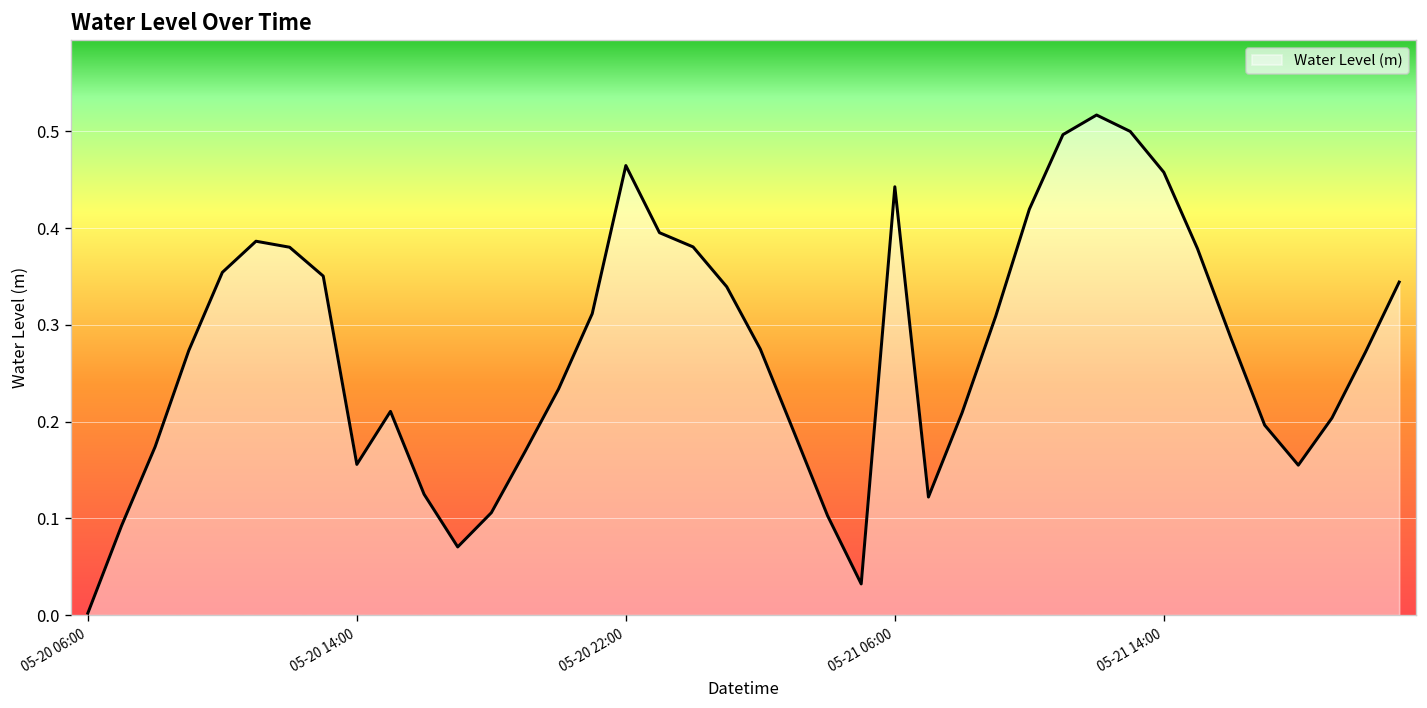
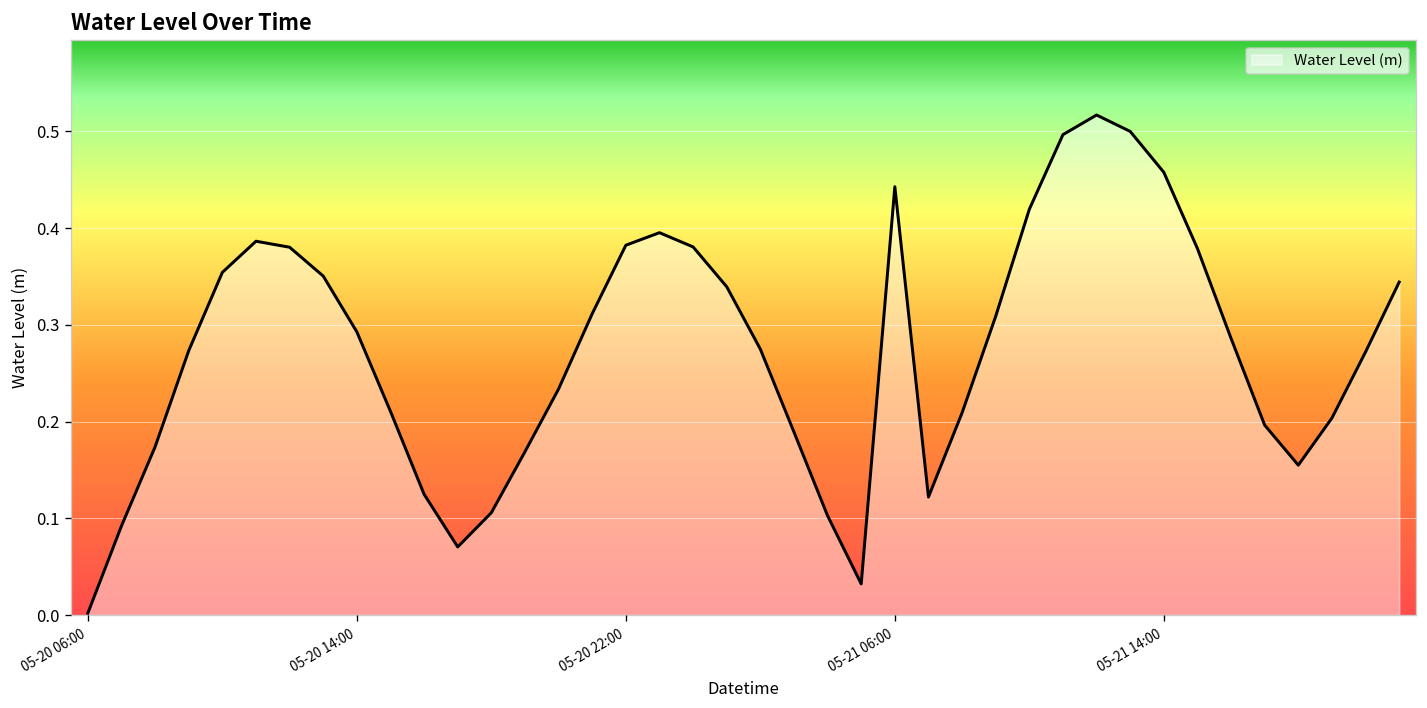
05-20 14:00: 0.16 -> 0.29
05-20 22:00: 0.46 -> 0.38
